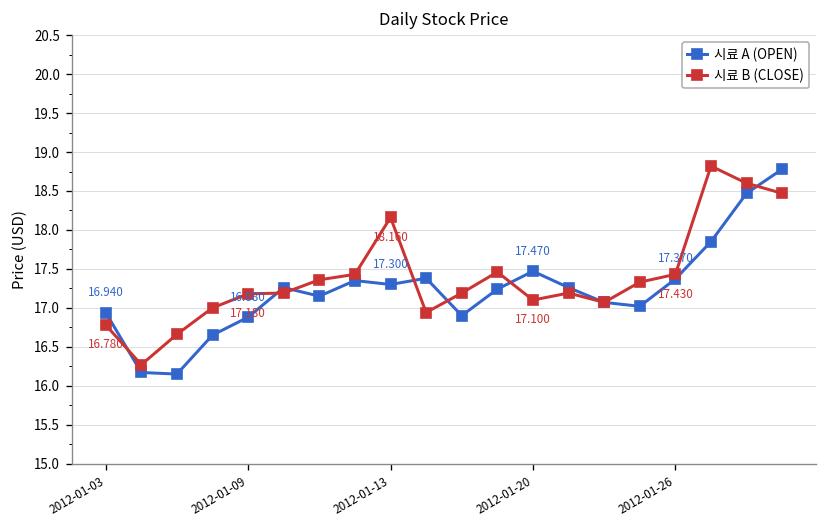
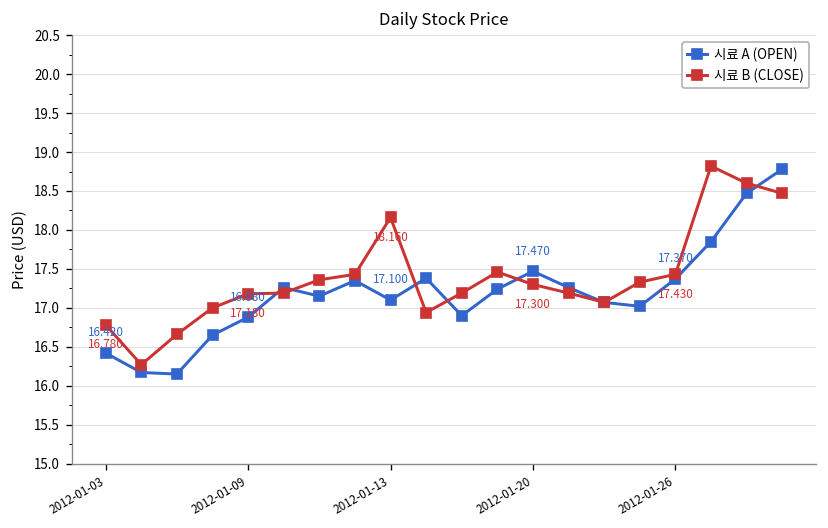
시료 A (OPEN), 2012-01-03: 16.940 -> 16.420
시료 A (OPEN), 2012-01-13: 17.300 -> 17.100
시료 B (CLOSE), 2012-01-20: 17.100 -> 17.300
